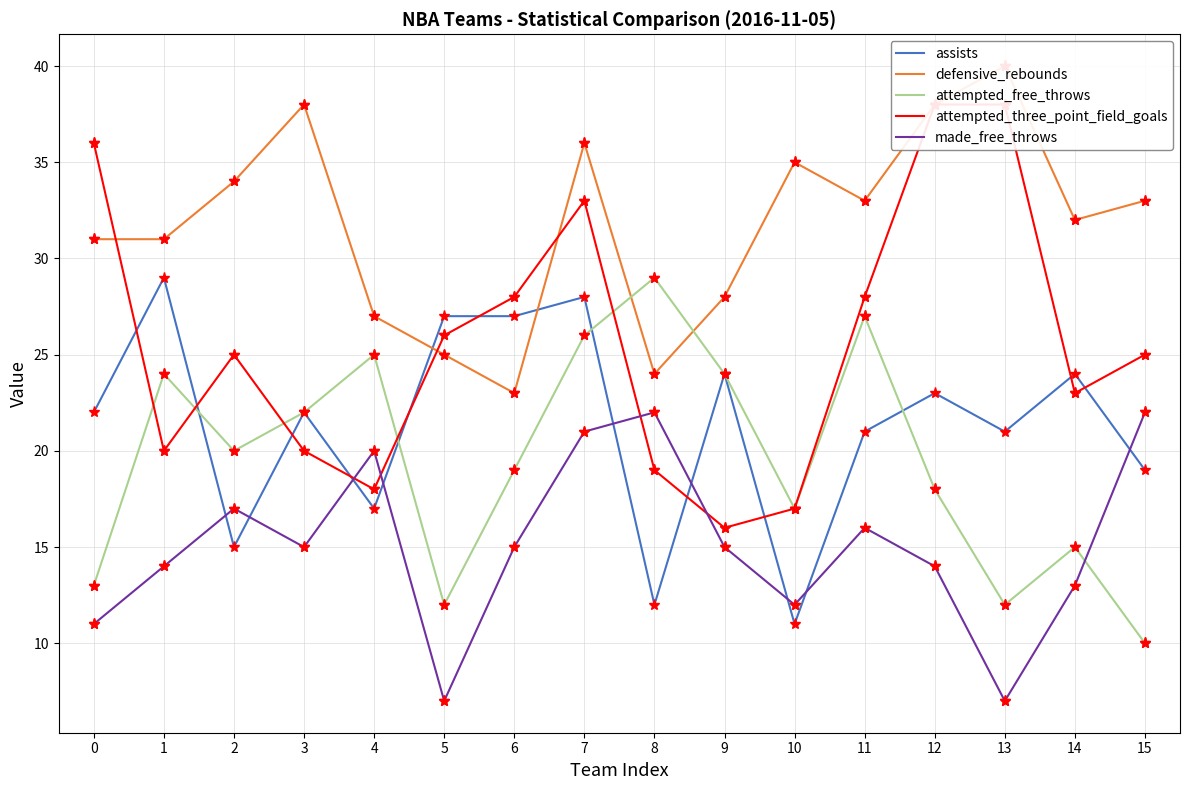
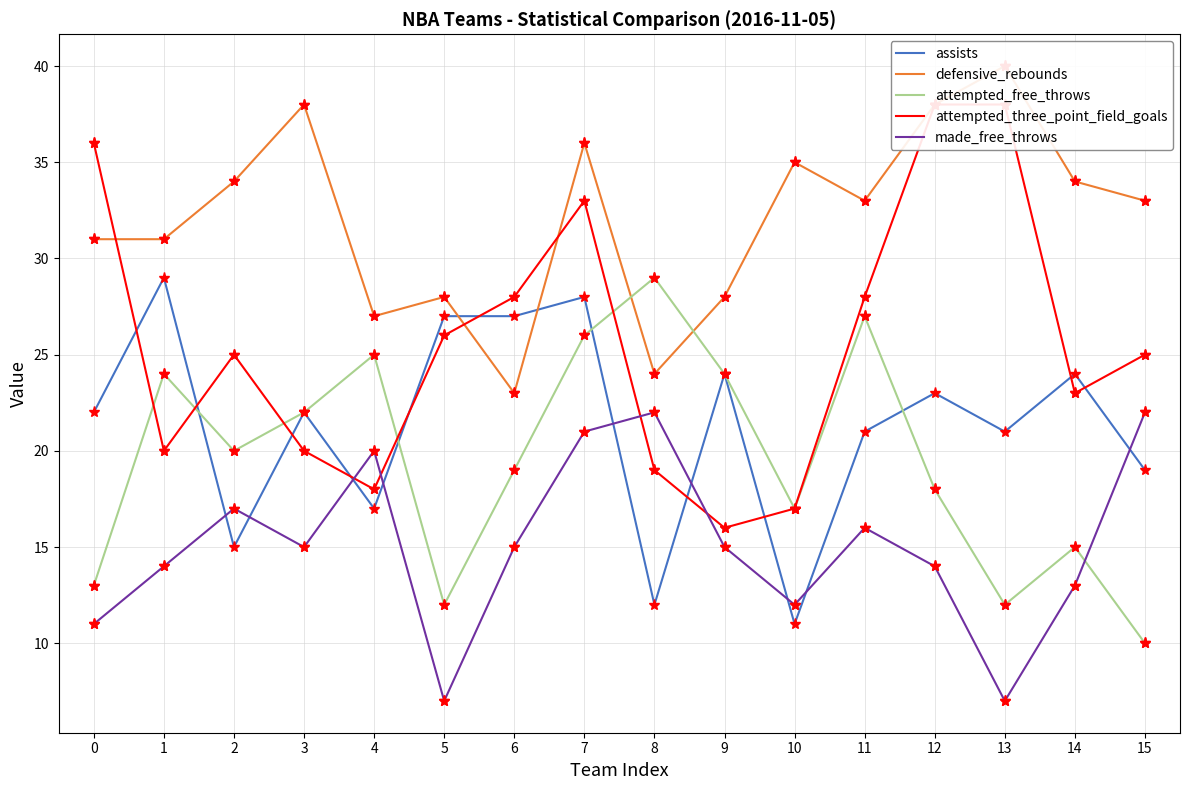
defensive_rebounds, 5: 25 -> 28
defensive_rebounds, 14: 32 -> 34
